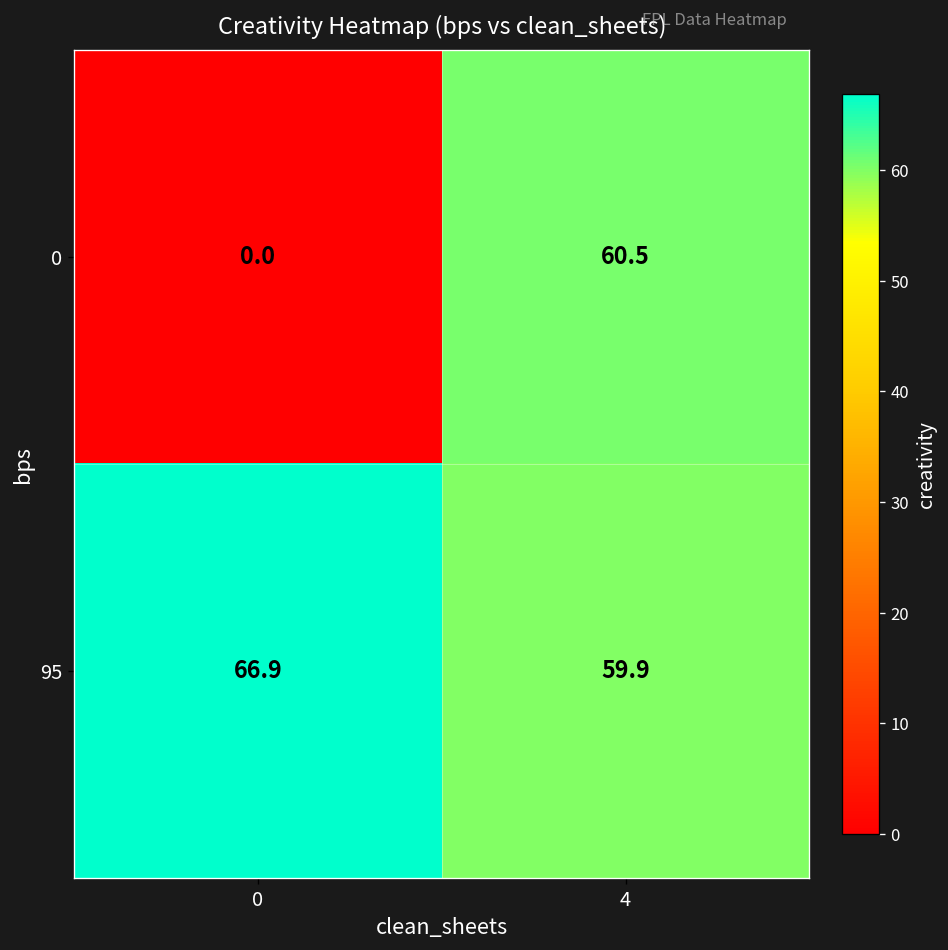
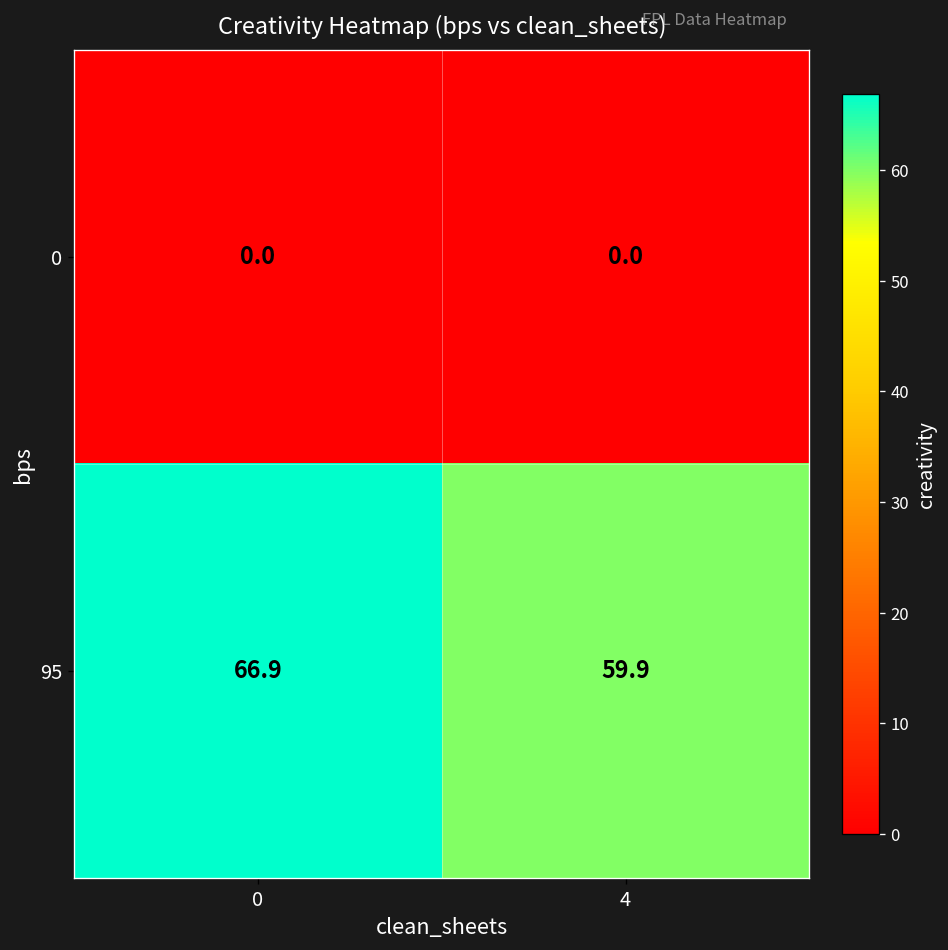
0, 4: 60.5 -> 0.0
